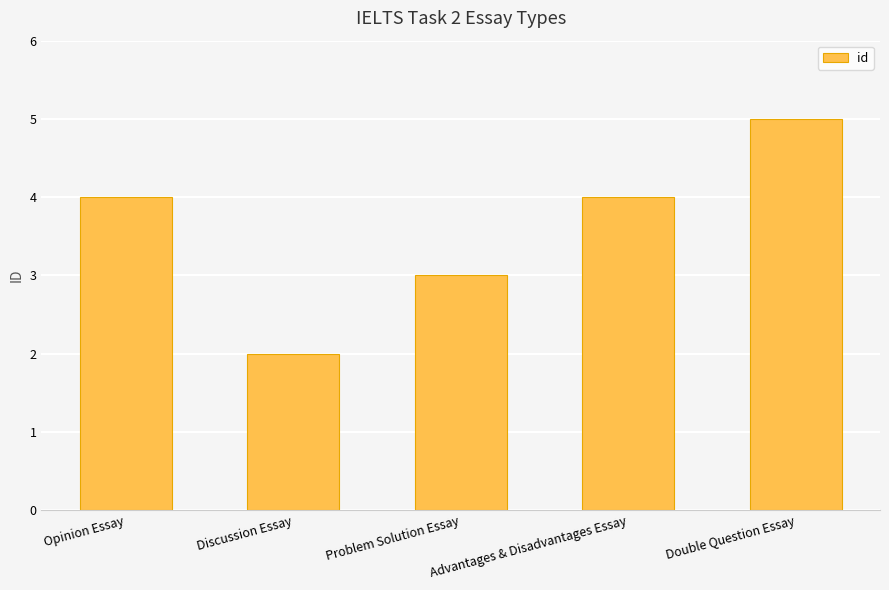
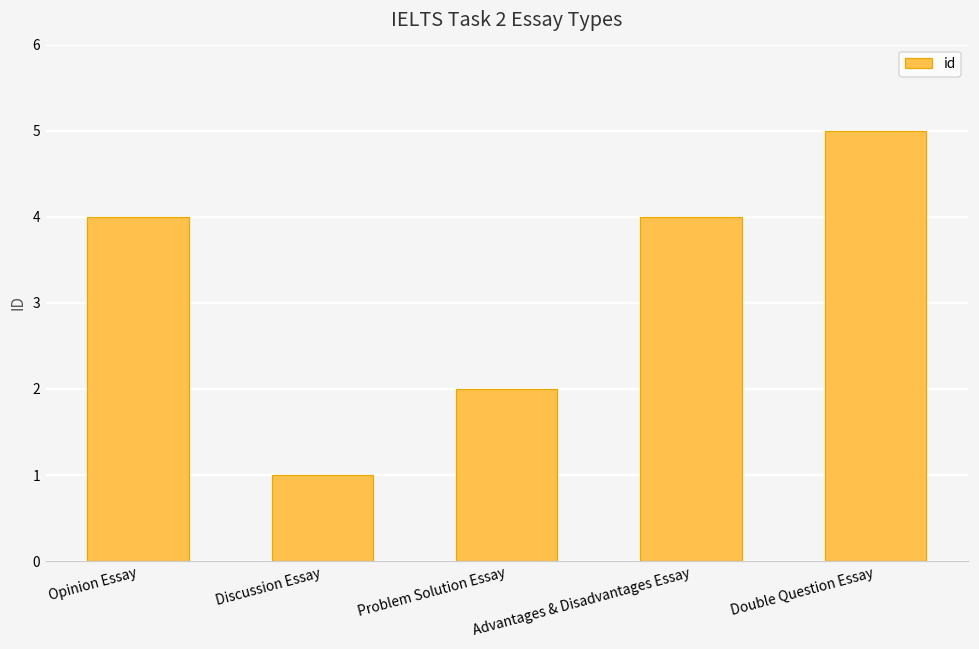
Discussion Essay: 2 -> 1
Problem Solution Essay: 3 -> 2
